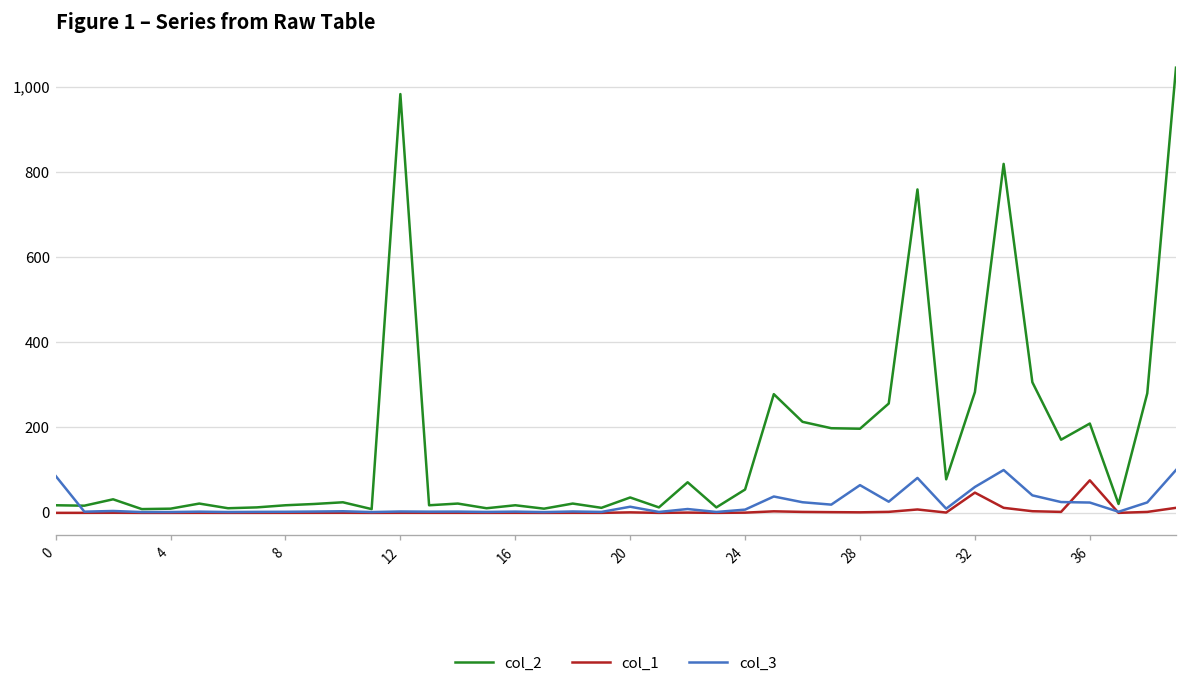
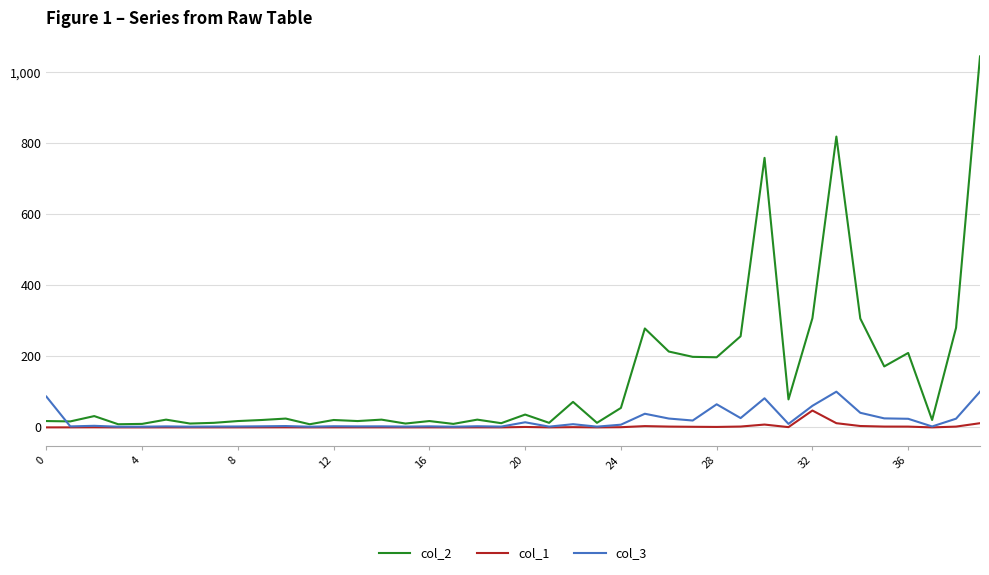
col_2, 12: 980 -> 20
col_2, 32: 280 -> 310
col_1, 36: 80 -> 0
